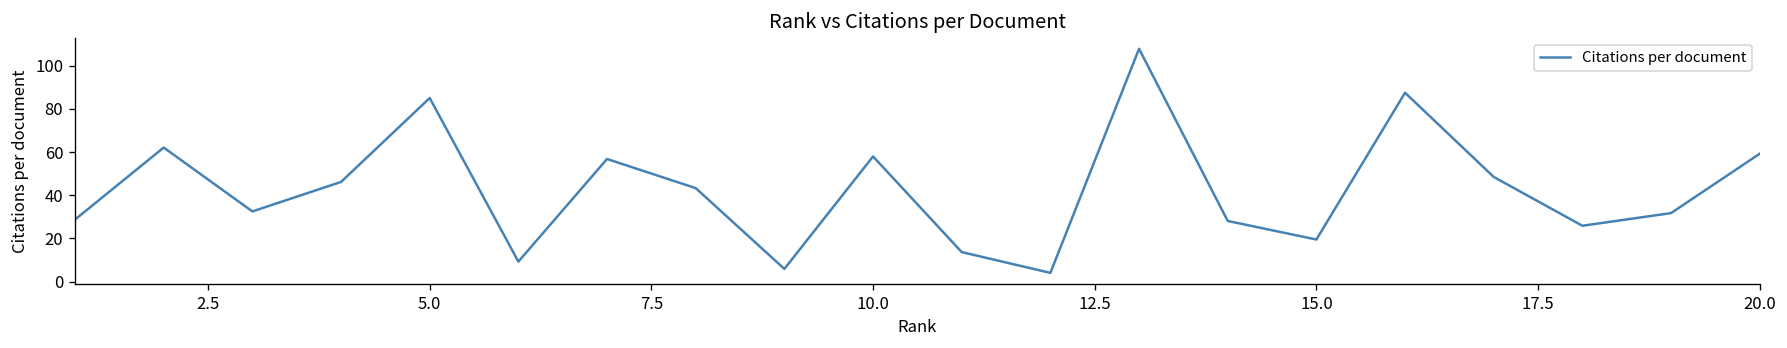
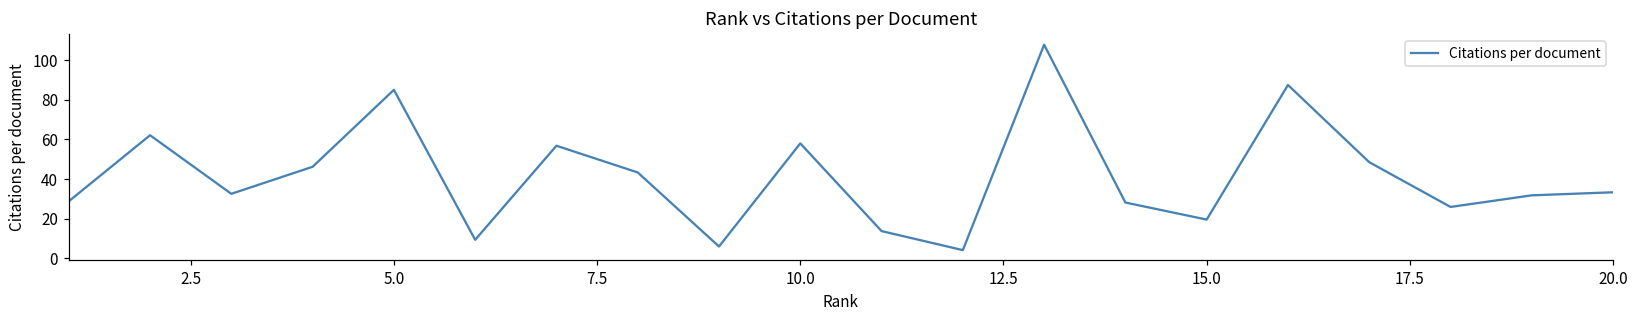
20.0: 59 -> 33
